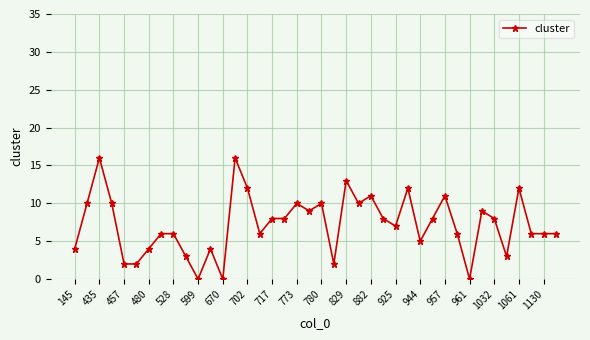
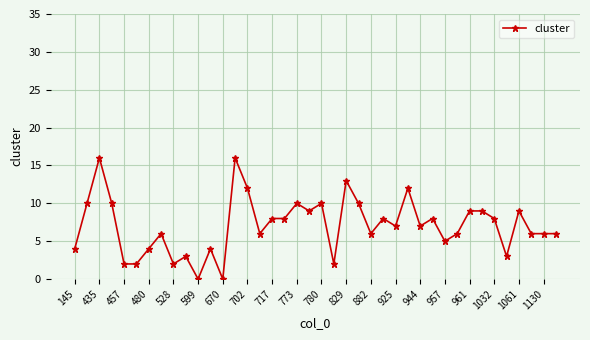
528: 6 -> 2
882: 11 -> 6
944: 5 -> 7
957: 11 -> 5
961: 0 -> 9
1061: 12 -> 9
